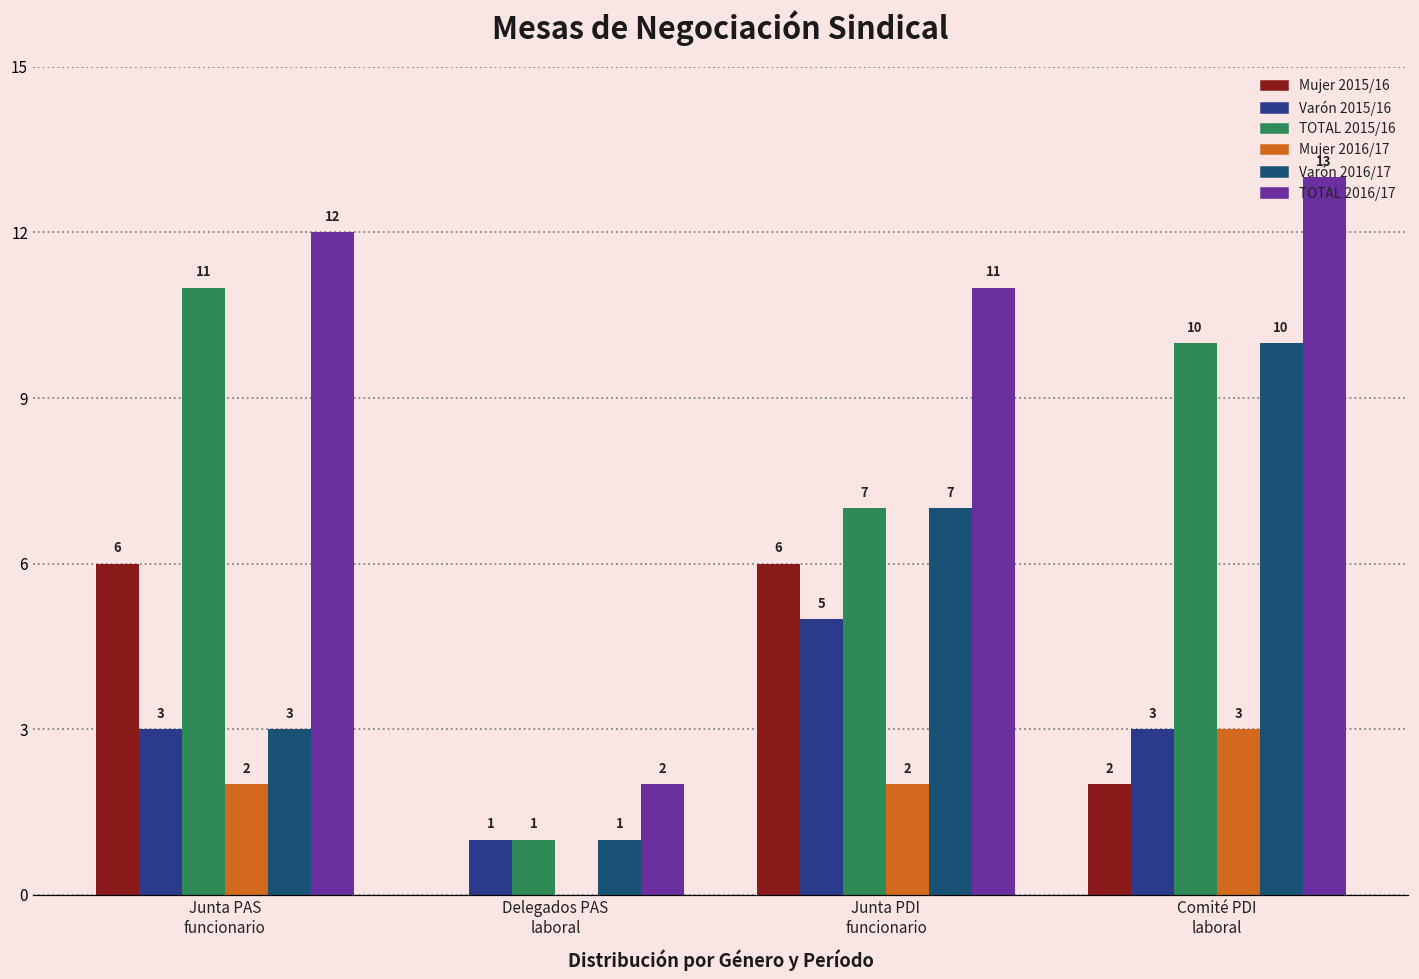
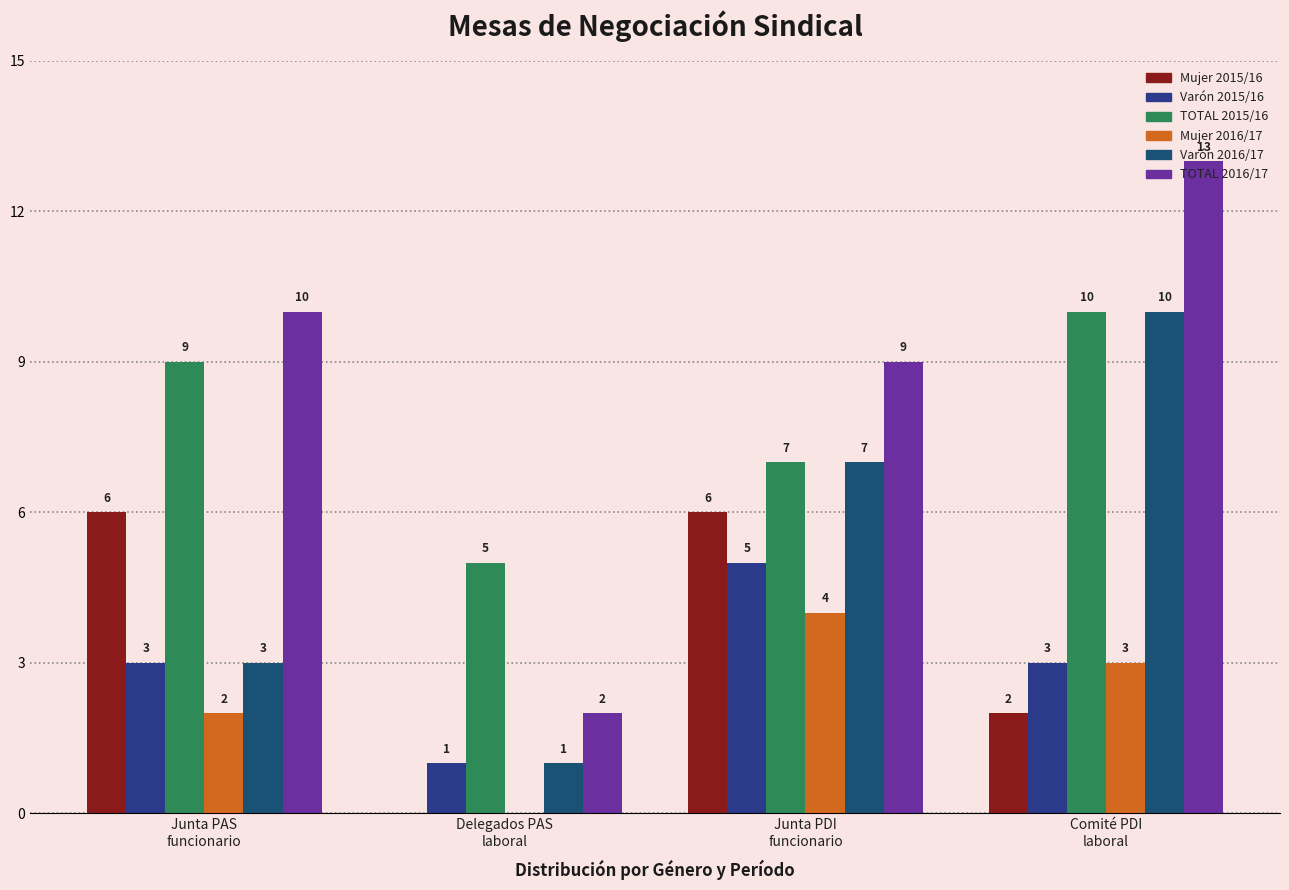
TOTAL 2015/16, Junta PAS funcionario: 11 -> 9
TOTAL 2016/17, Junta PAS funcionario: 12 -> 10
TOTAL 2015/16, Delegados PAS laboral: 1 -> 5
Mujer 2016/17, Junta PDI funcionario: 2 -> 4
TOTAL 2016/17, Junta PDI funcionario: 11 -> 9
